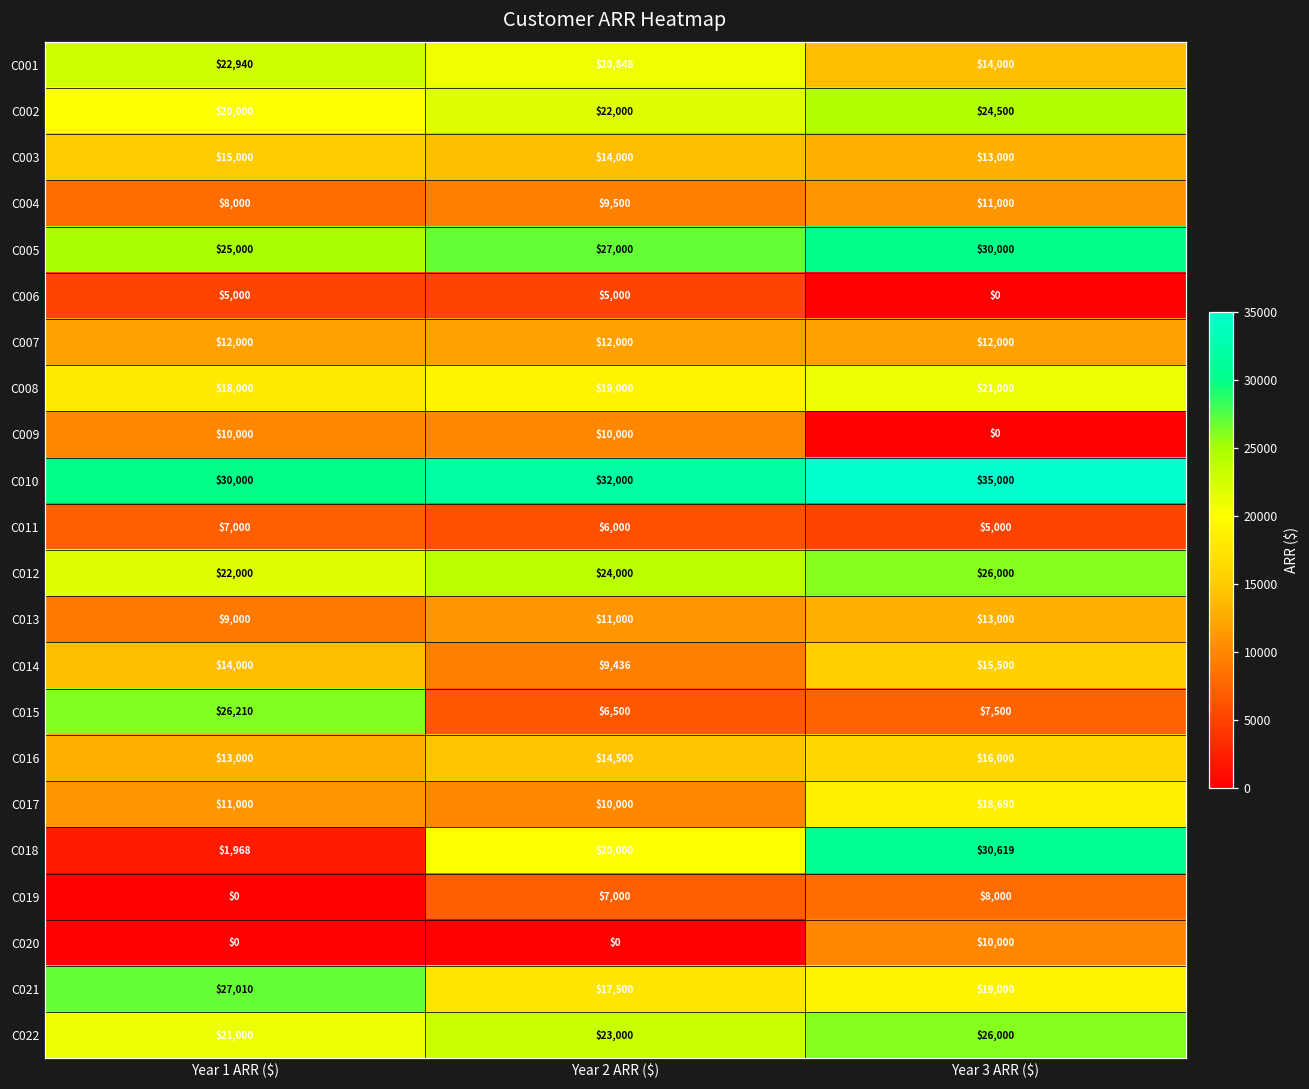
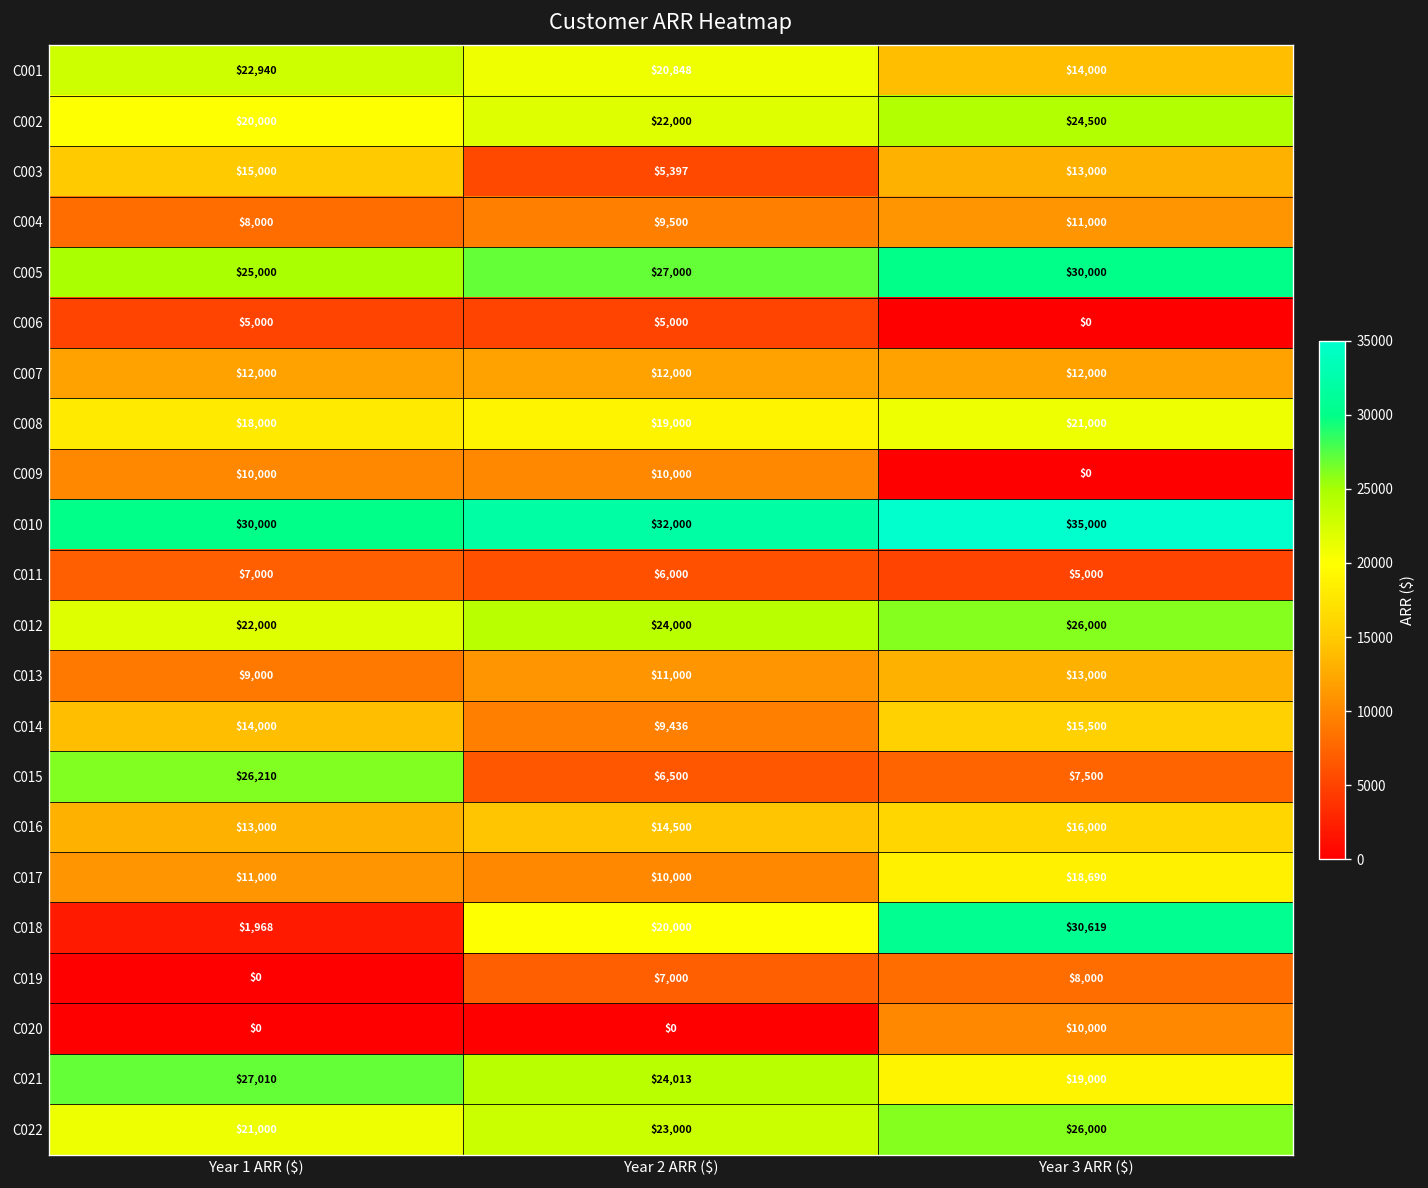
C003, Year 2 ARR ($): $14,000 -> $5,397
C021, Year 2 ARR ($): $17,500 -> $24,013
